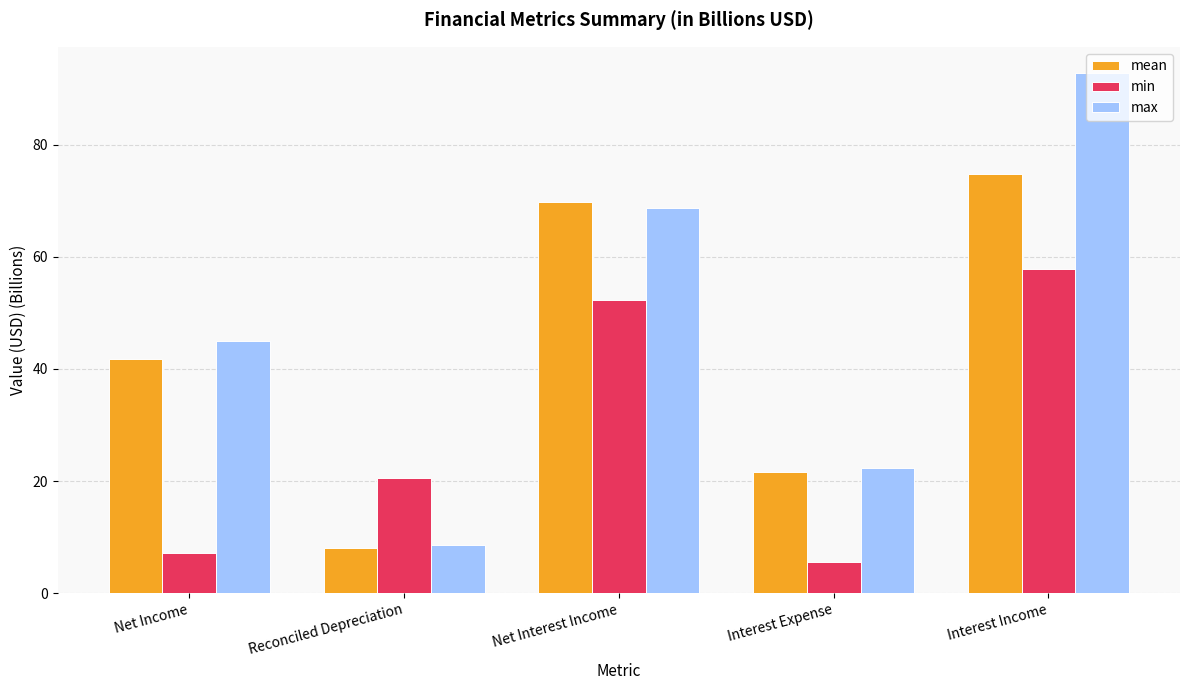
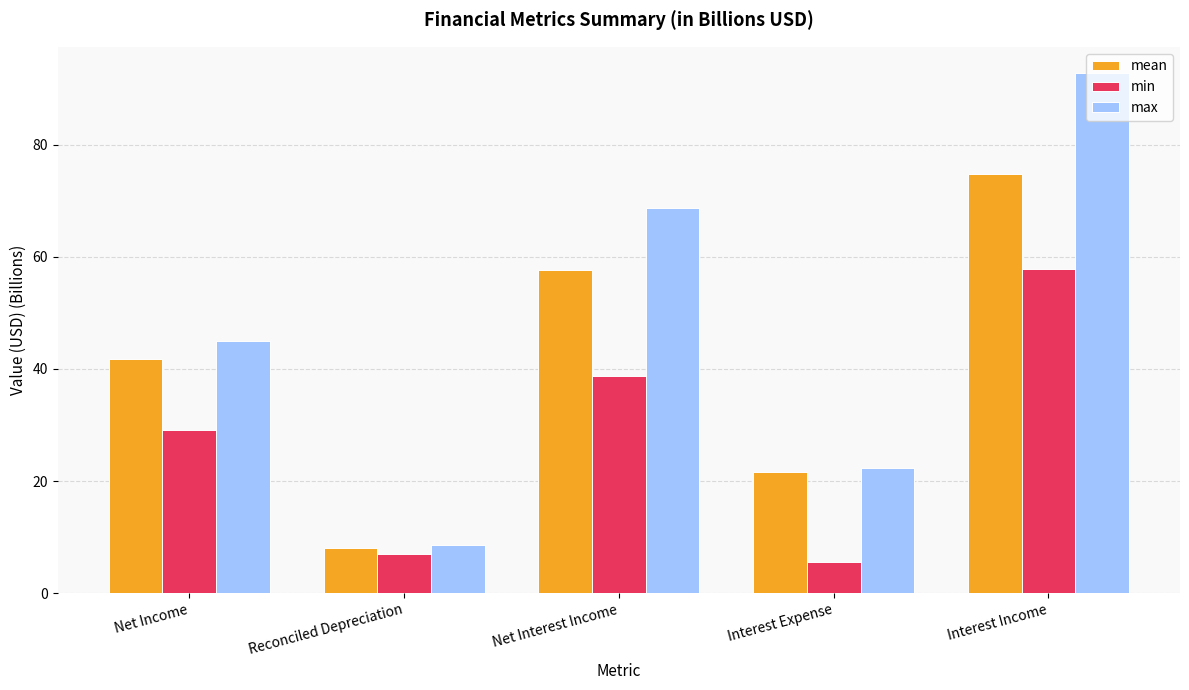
min, Net Income: 7 -> 29
min, Reconciled Depreciation: 20 -> 7
mean, Net Interest Income: 70 -> 58
min, Net Interest Income: 52 -> 39
